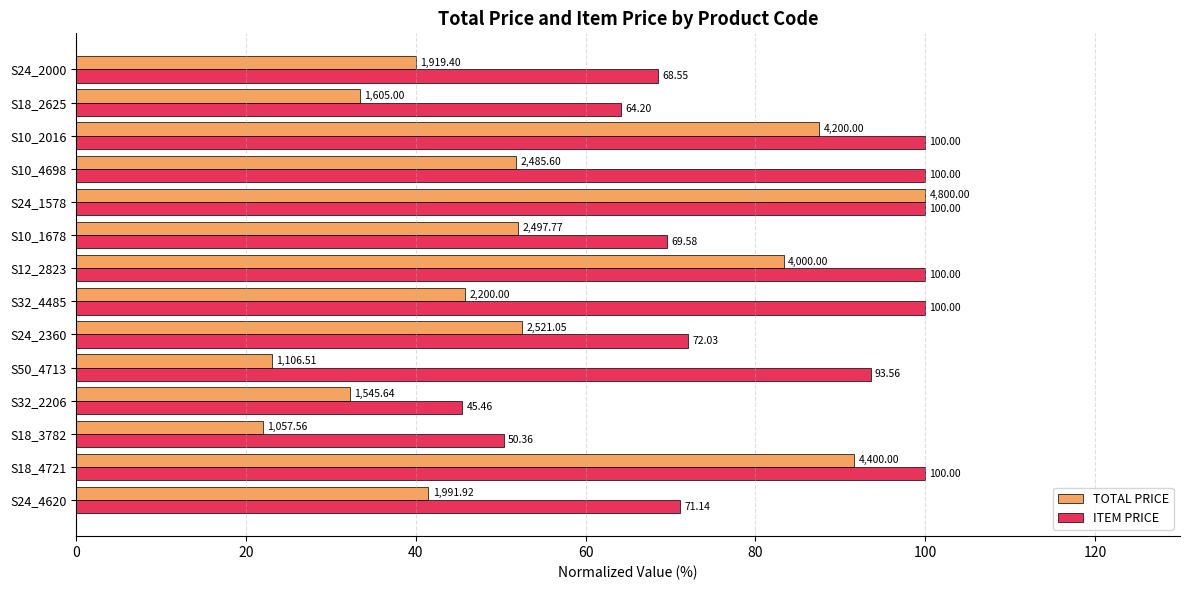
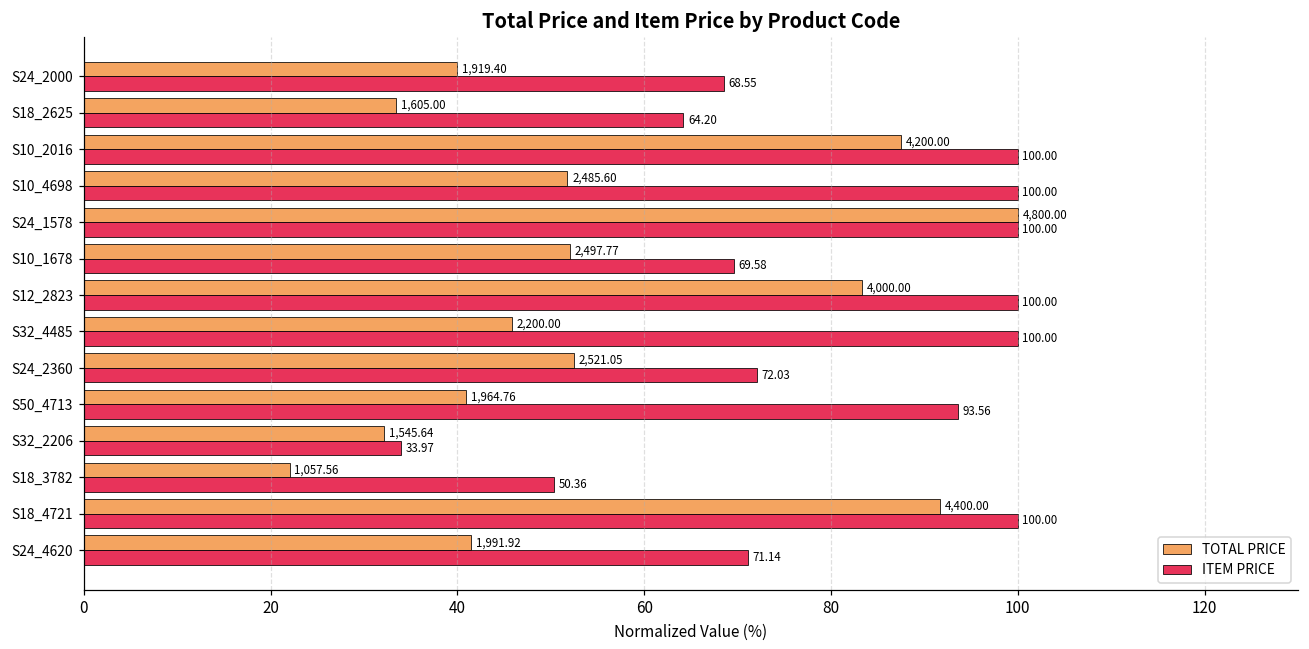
TOTAL PRICE, S50_4713: 1,106.51 -> 1,964.76
ITEM PRICE, S32_2206: 45.46 -> 33.97
